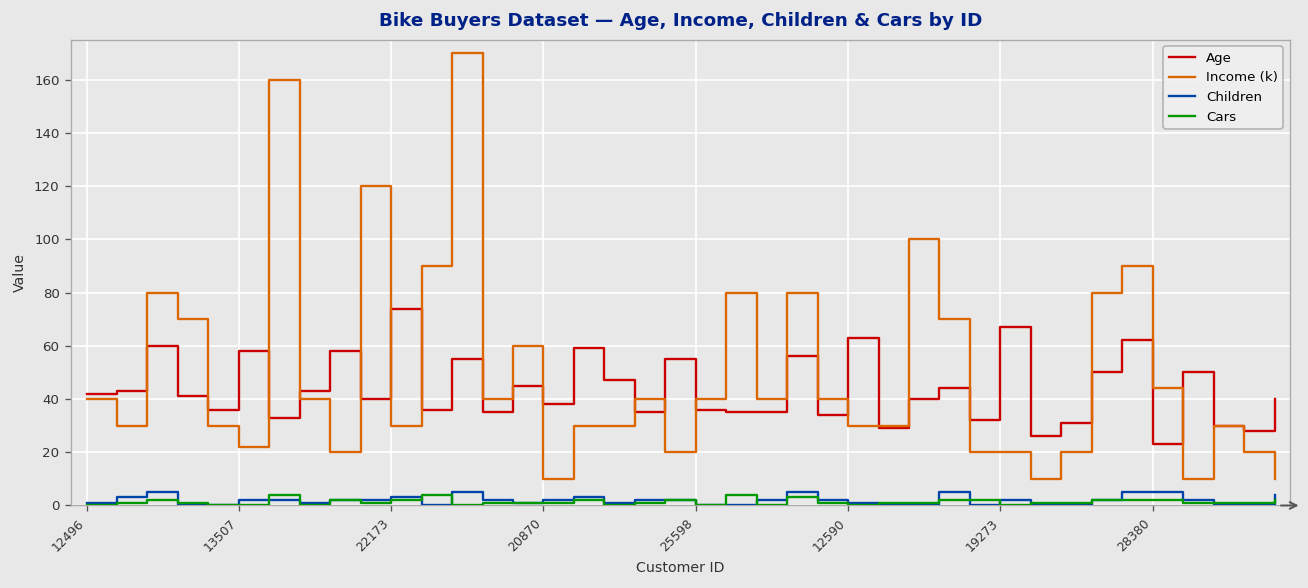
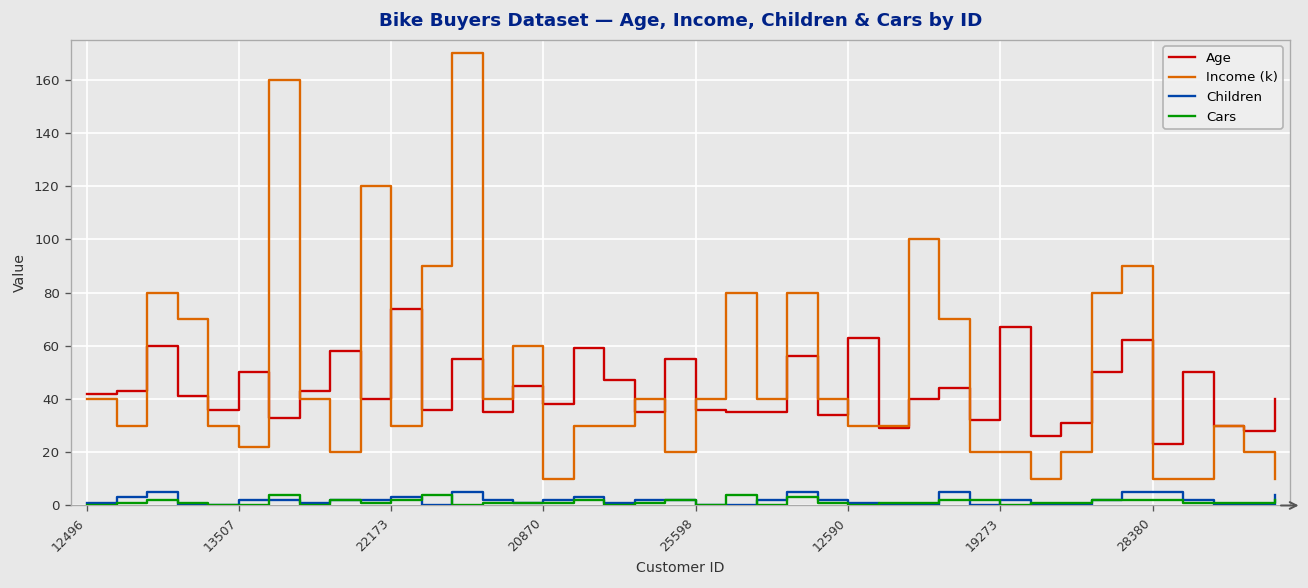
Age, 13507: 58 -> 50
Income (k), 28380: 44 -> 10
